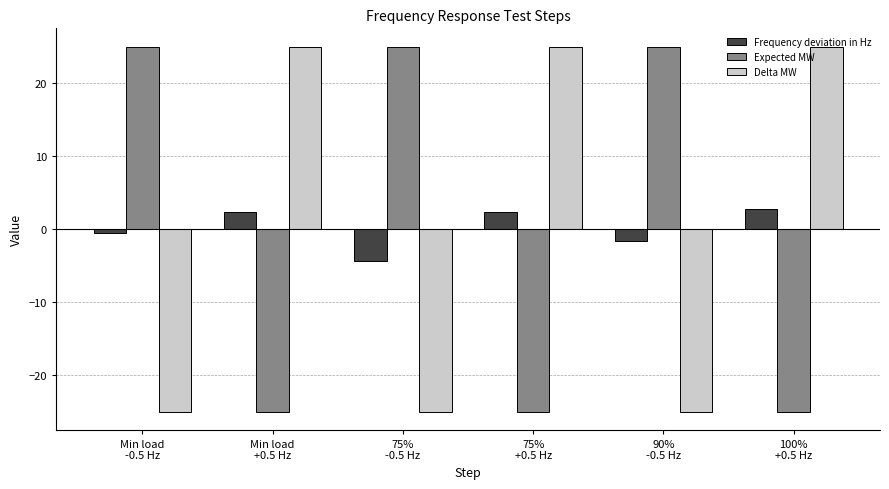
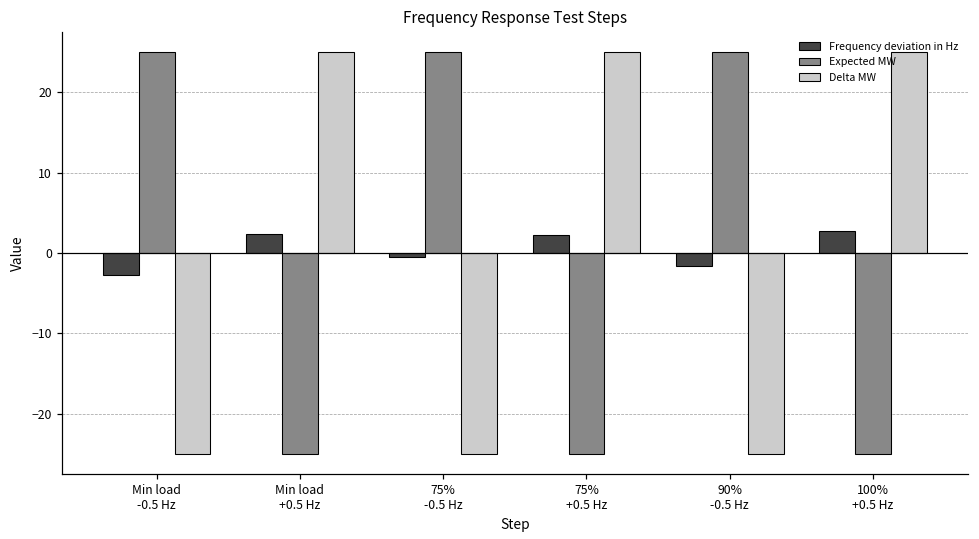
Frequency deviation in Hz, Min load -0.5 Hz: -1 -> -3
Frequency deviation in Hz, 75% -0.5 Hz: -4 -> -1
